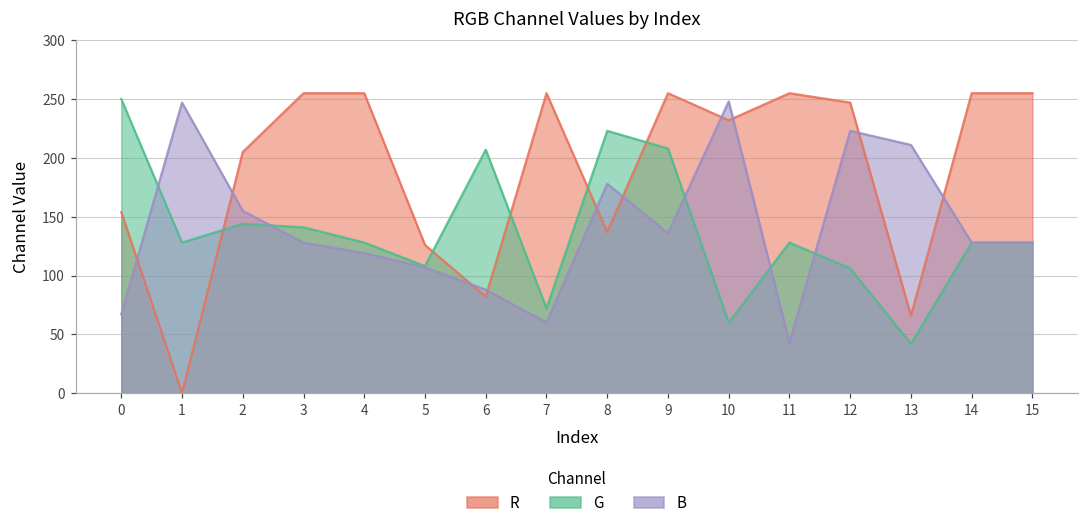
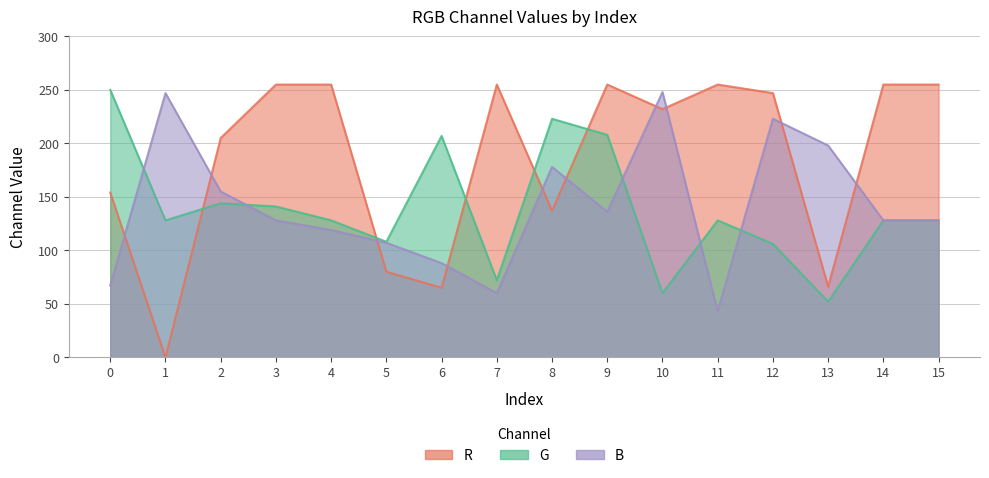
R, 5: 126 -> 80
R, 6: 82 -> 65
G, 13: 42 -> 52
B, 13: 211 -> 198
